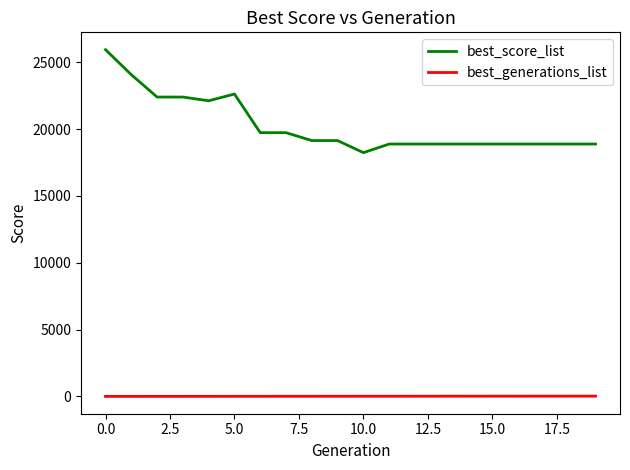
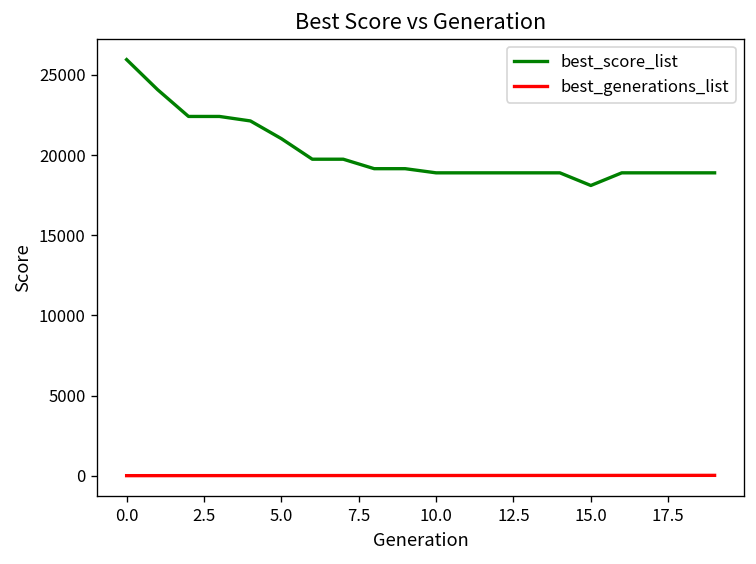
best_score_list, 5.0: 22600 -> 21000
best_score_list, 10.0: 18200 -> 18900
best_score_list, 15.0: 18900 -> 18100
